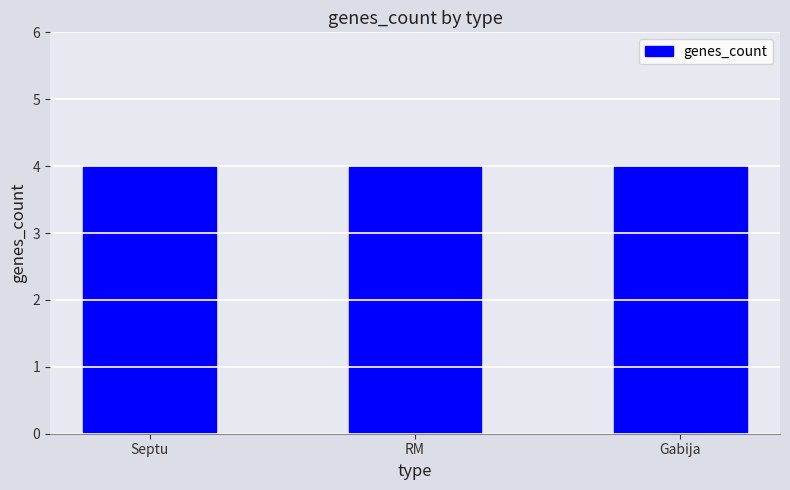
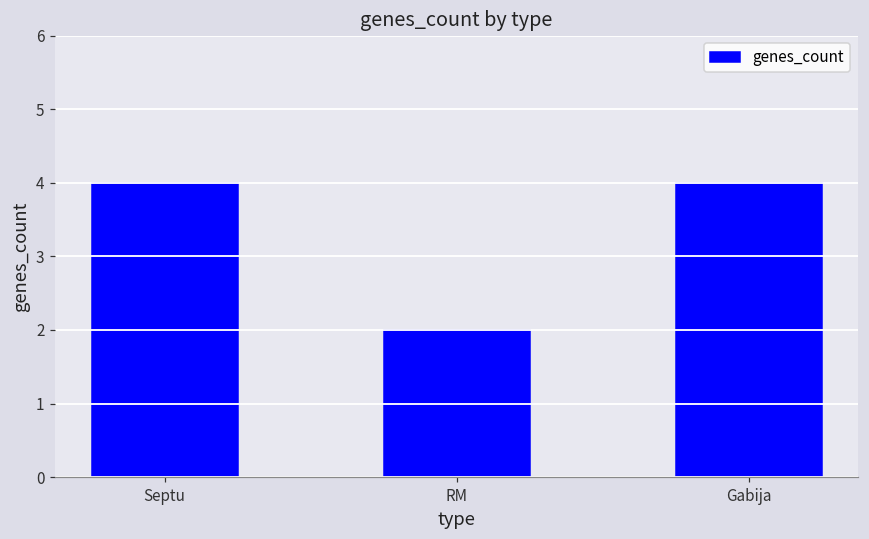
RM: 4 -> 2
